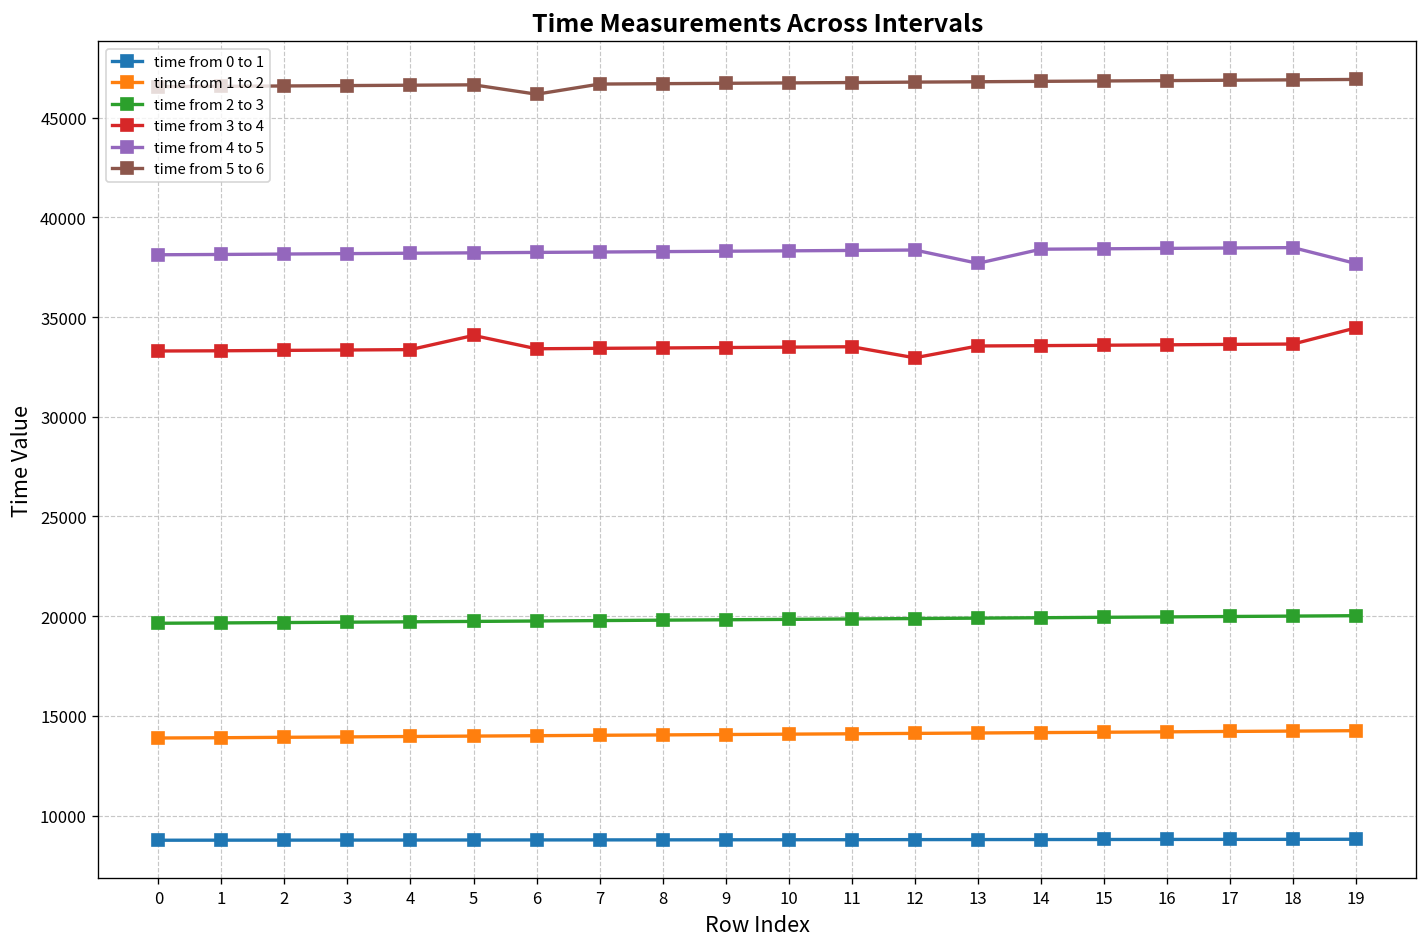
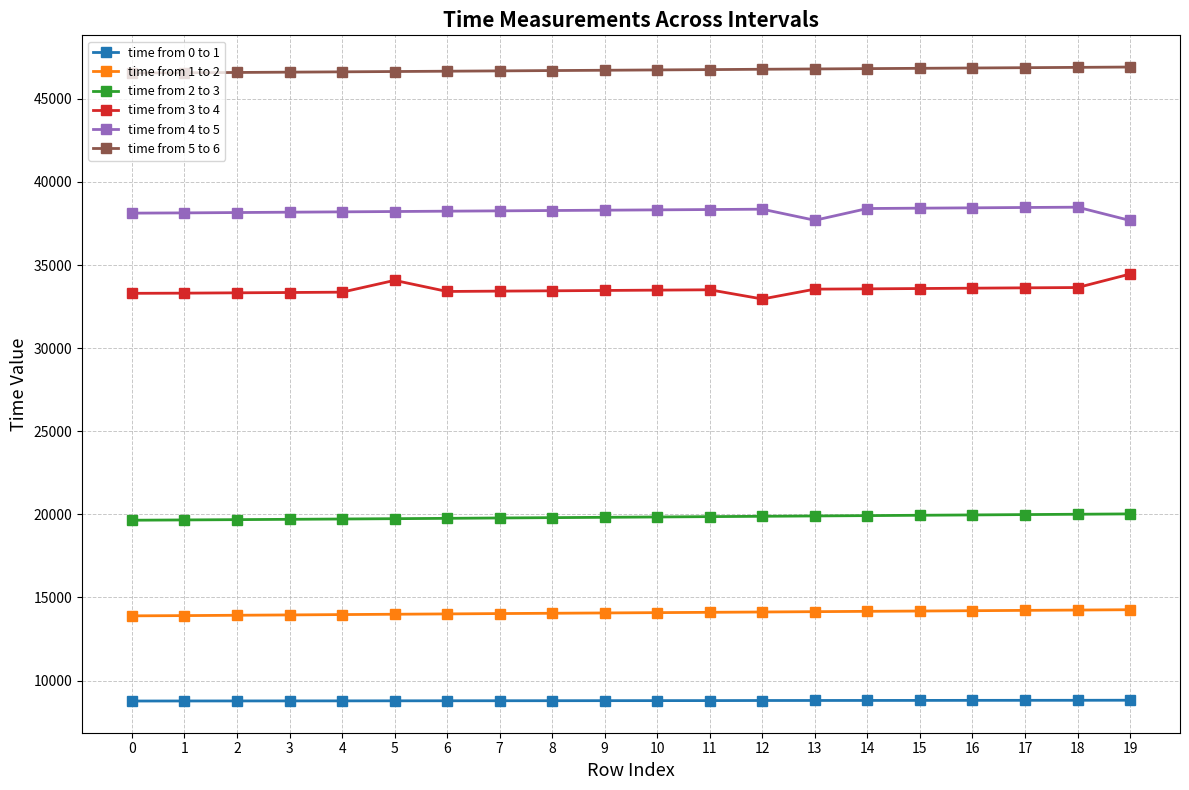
time from 5 to 6, 6: 46200 -> 46700
